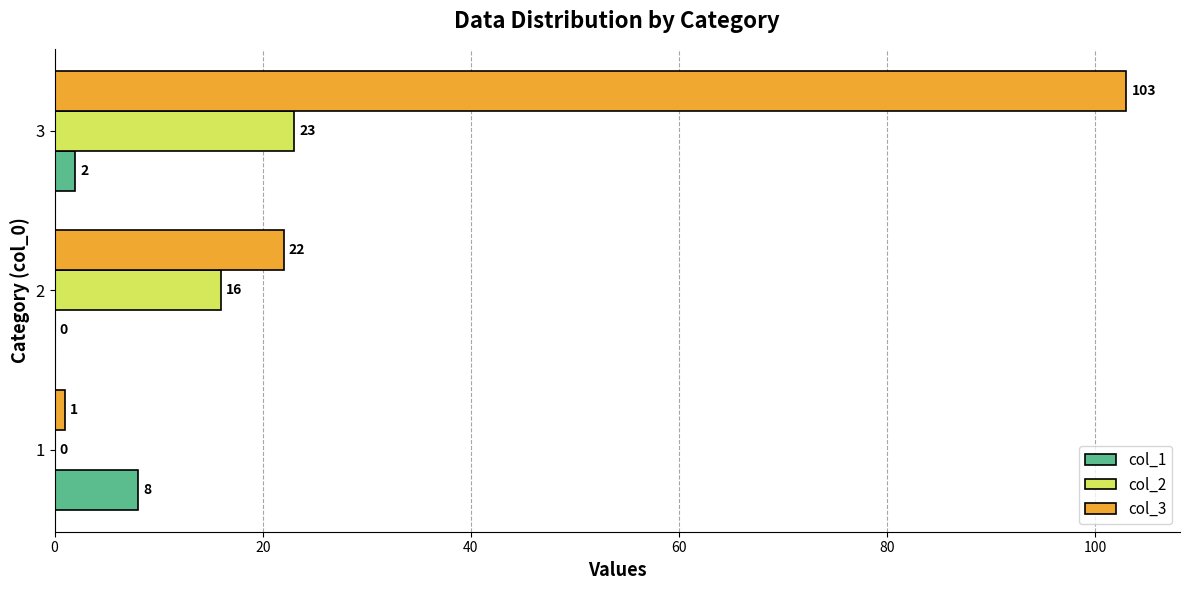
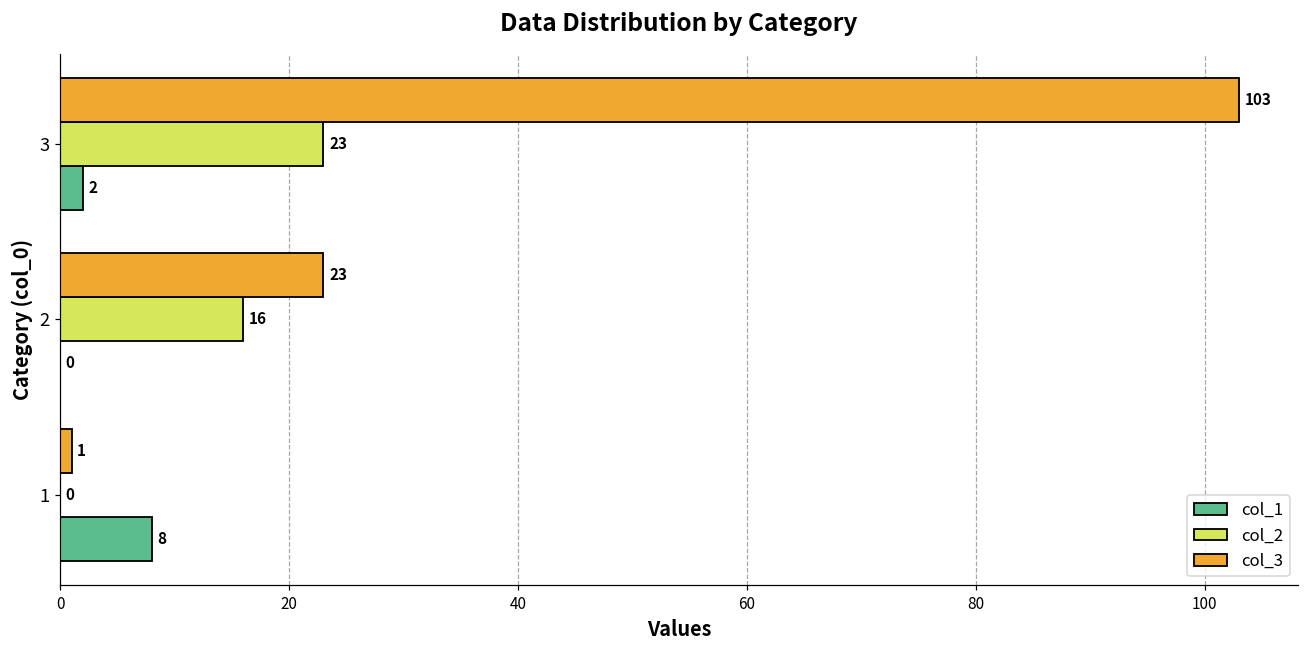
col_3, 2: 22 -> 23
